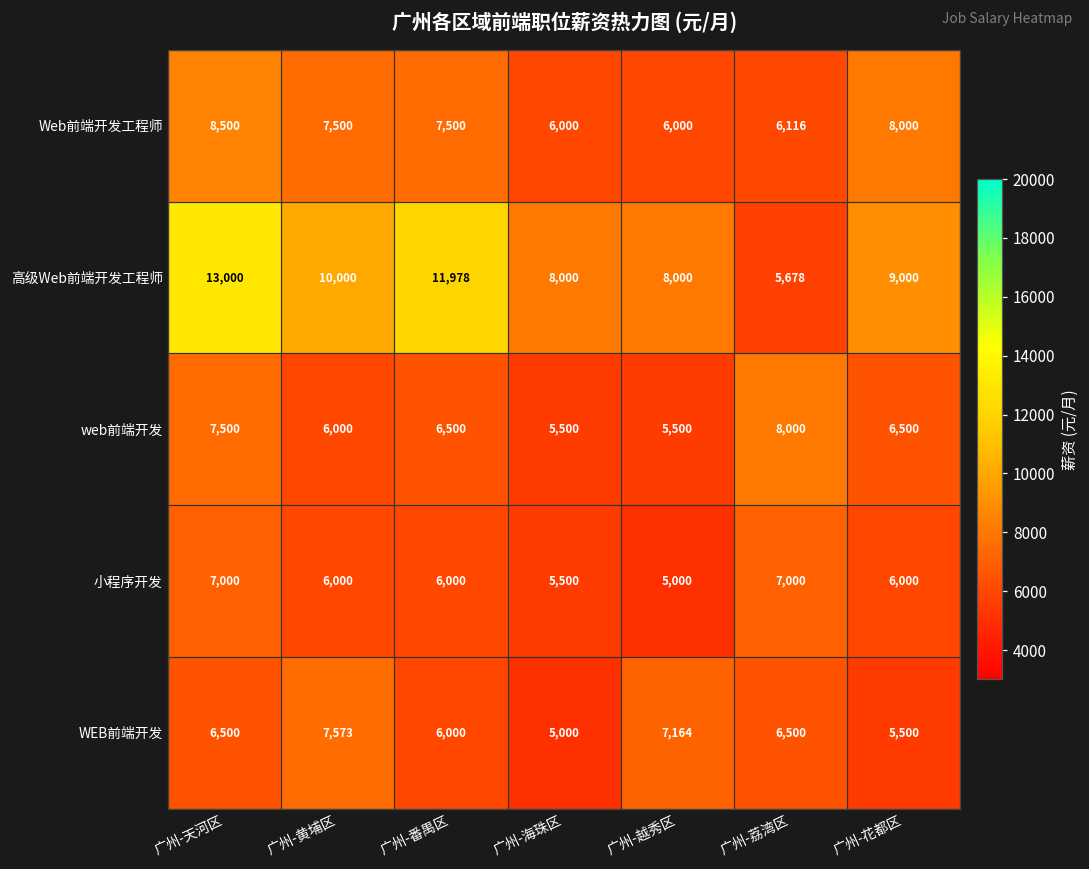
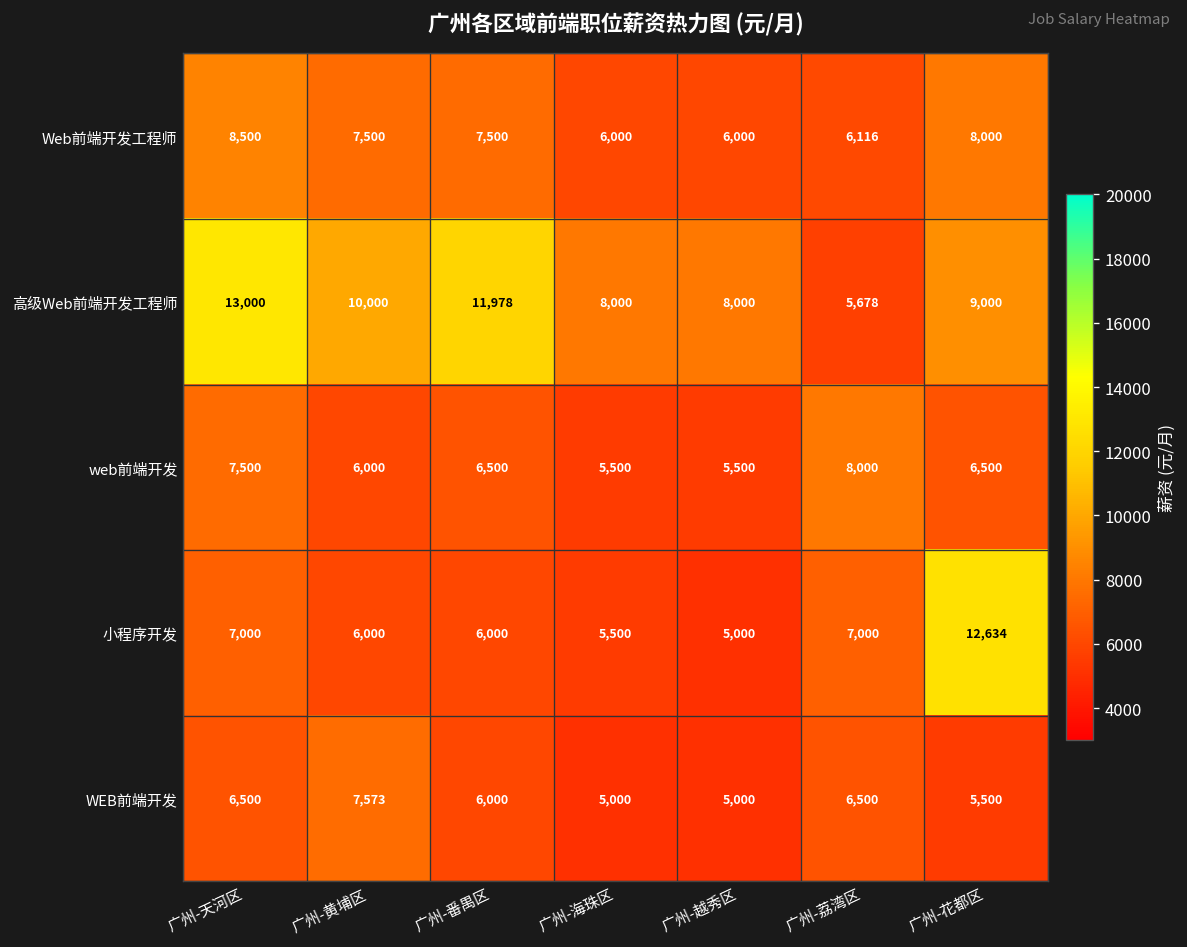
小程序开发, 广州-花都区: 6,000 -> 12,634
WEB前端开发, 广州-越秀区: 7,164 -> 5,000
